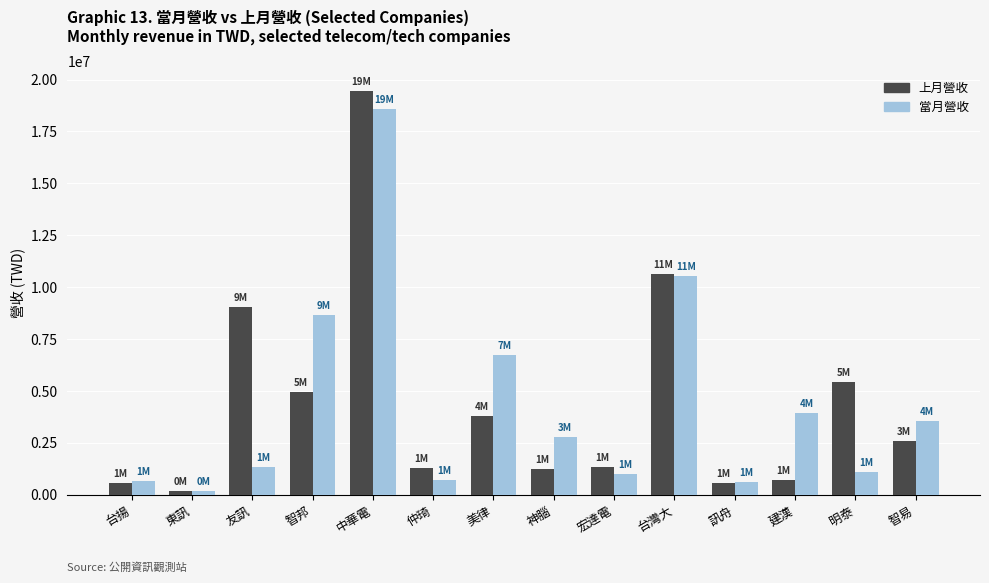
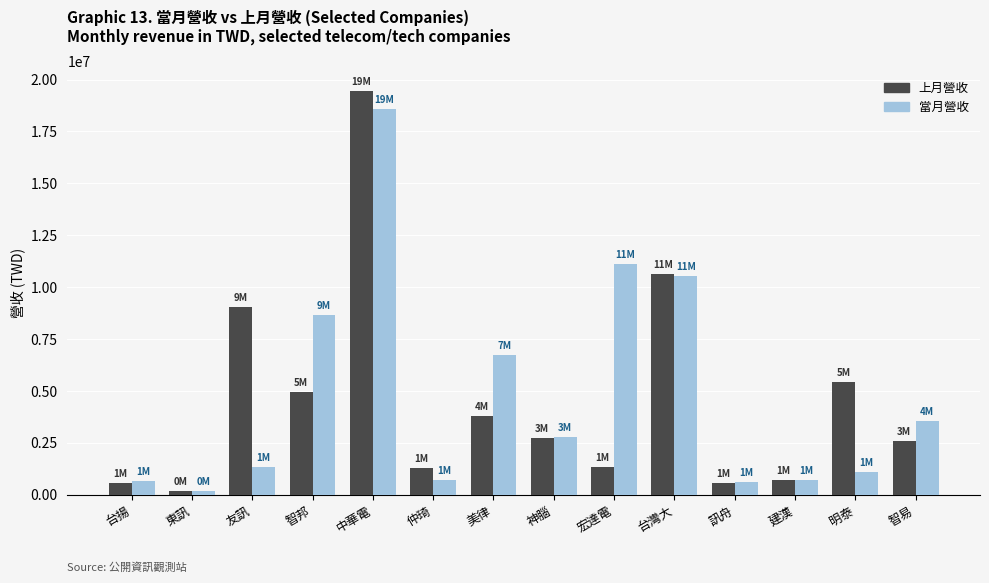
上月營收, 神腦: 1M -> 3M
當月營收, 宏達電: 1M -> 11M
當月營收, 建漢: 4M -> 1M
